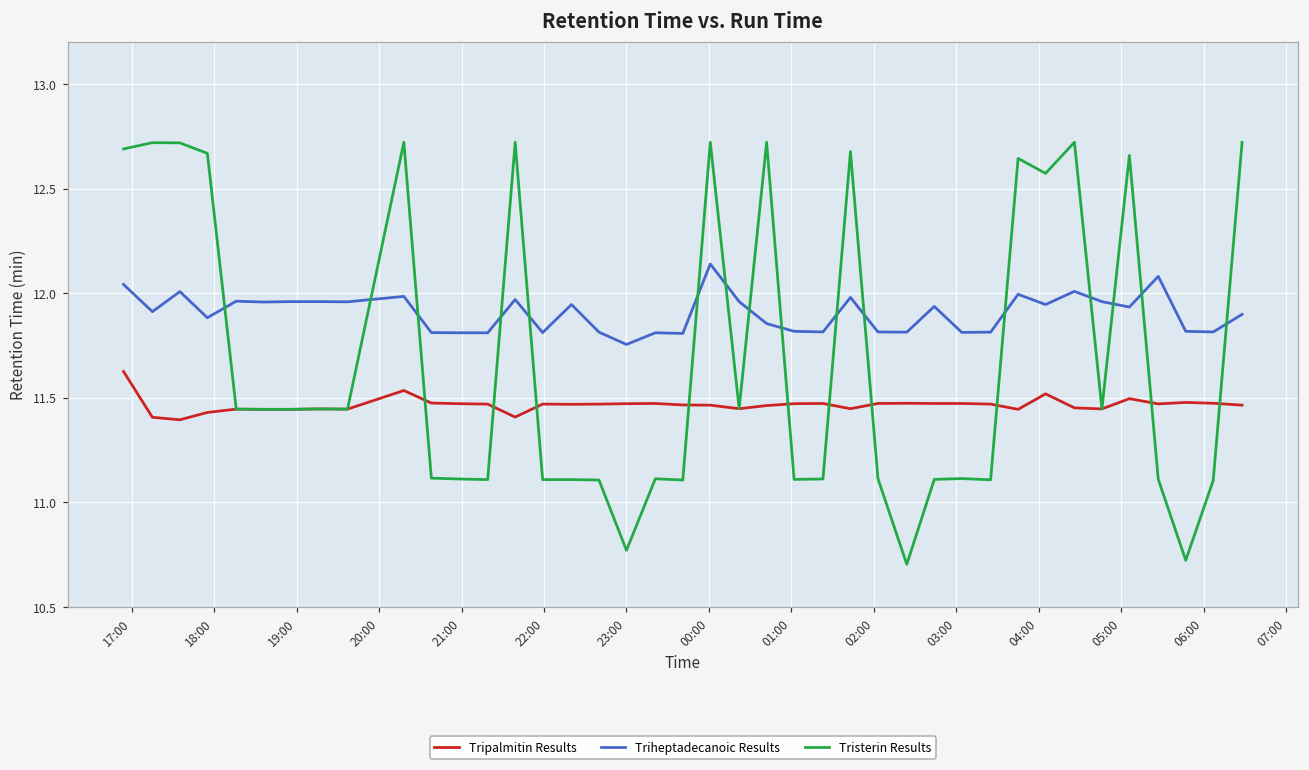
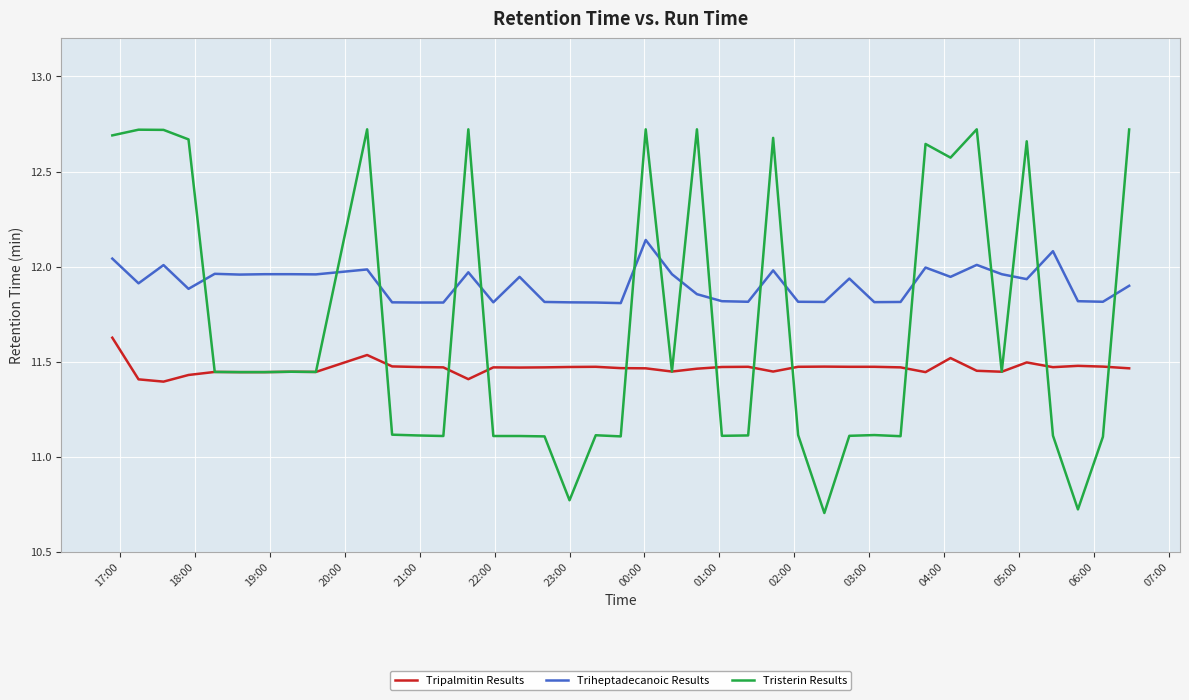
Triheptadecanoic Results, 23:00: 11.76 -> 11.81
